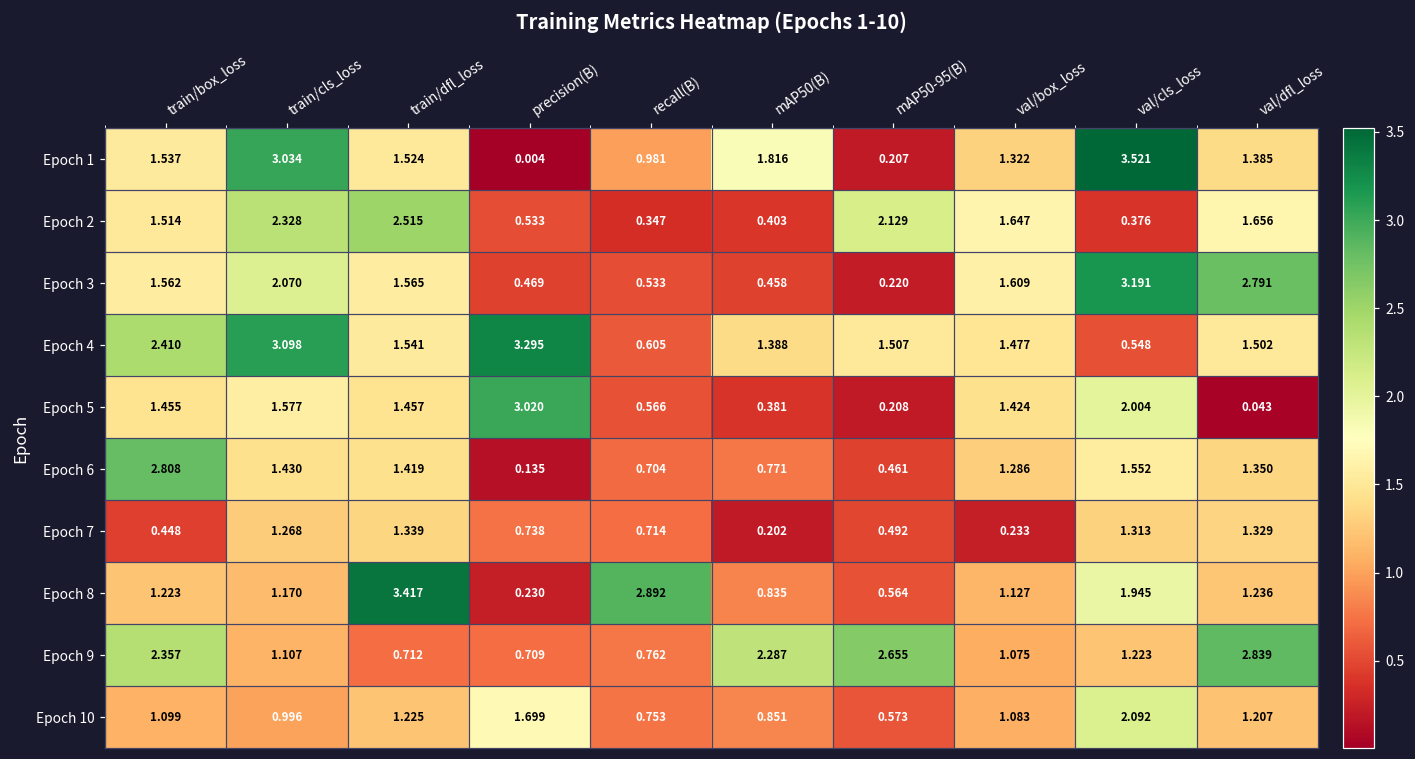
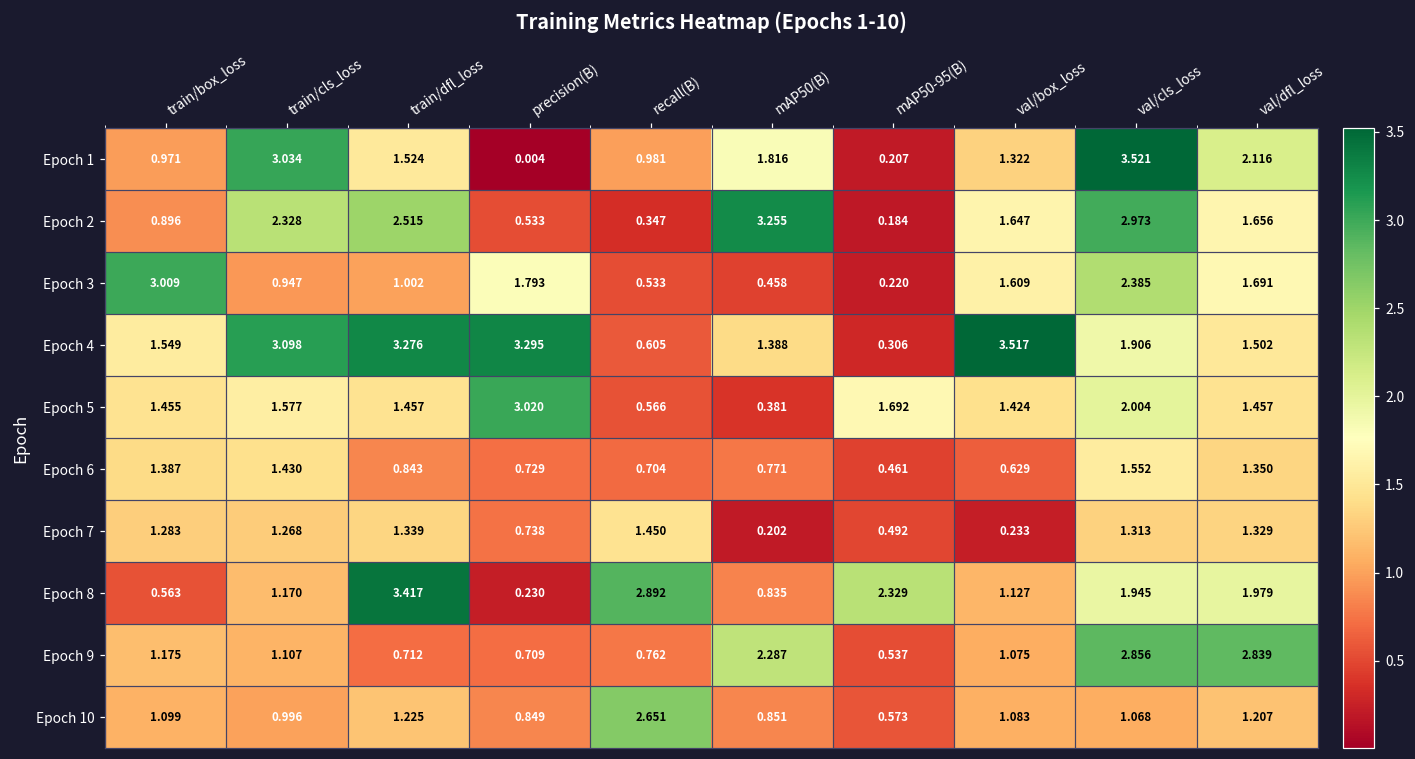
Epoch 1, train/box_loss: 1.537 -> 0.971
Epoch 1, val/dfl_loss: 1.385 -> 2.116
Epoch 2, train/box_loss: 1.514 -> 0.896
Epoch 2, mAP50(B): 0.403 -> 3.255
Epoch 2, mAP50-95(B): 2.129 -> 0.184
Epoch 2, val/cls_loss: 0.376 -> 2.973
Epoch 3, train/box_loss: 1.562 -> 3.009
Epoch 3, train/cls_loss: 2.070 -> 0.947
Epoch 3, train/dfl_loss: 1.565 -> 1.002
Epoch 3, precision(B): 0.469 -> 1.793
Epoch 3, val/cls_loss: 3.191 -> 2.385
Epoch 3, val/dfl_loss: 2.791 -> 1.691
Epoch 4, train/box_loss: 2.410 -> 1.549
Epoch 4, train/dfl_loss: 1.541 -> 3.276
Epoch 4, mAP50-95(B): 1.507 -> 0.306
Epoch 4, val/box_loss: 1.477 -> 3.517
Epoch 4, val/cls_loss: 0.548 -> 1.906
Epoch 5, mAP50-95(B): 0.208 -> 1.692
Epoch 5, val/dfl_loss: 0.043 -> 1.457
Epoch 6, train/box_loss: 2.808 -> 1.387
Epoch 6, train/dfl_loss: 1.419 -> 0.843
Epoch 6, precision(B): 0.135 -> 0.729
Epoch 6, val/box_loss: 1.286 -> 0.629
Epoch 7, train/box_loss: 0.448 -> 1.283
Epoch 7, recall(B): 0.714 -> 1.450
Epoch 8, train/box_loss: 1.223 -> 0.563
Epoch 8, mAP50-95(B): 0.564 -> 2.329
Epoch 8, val/dfl_loss: 1.236 -> 1.979
Epoch 9, train/box_loss: 2.357 -> 1.175
Epoch 9, mAP50-95(B): 2.655 -> 0.537
Epoch 9, val/cls_loss: 1.223 -> 2.856
Epoch 10, precision(B): 1.699 -> 0.849
Epoch 10, recall(B): 0.753 -> 2.651
Epoch 10, val/cls_loss: 2.092 -> 1.068
